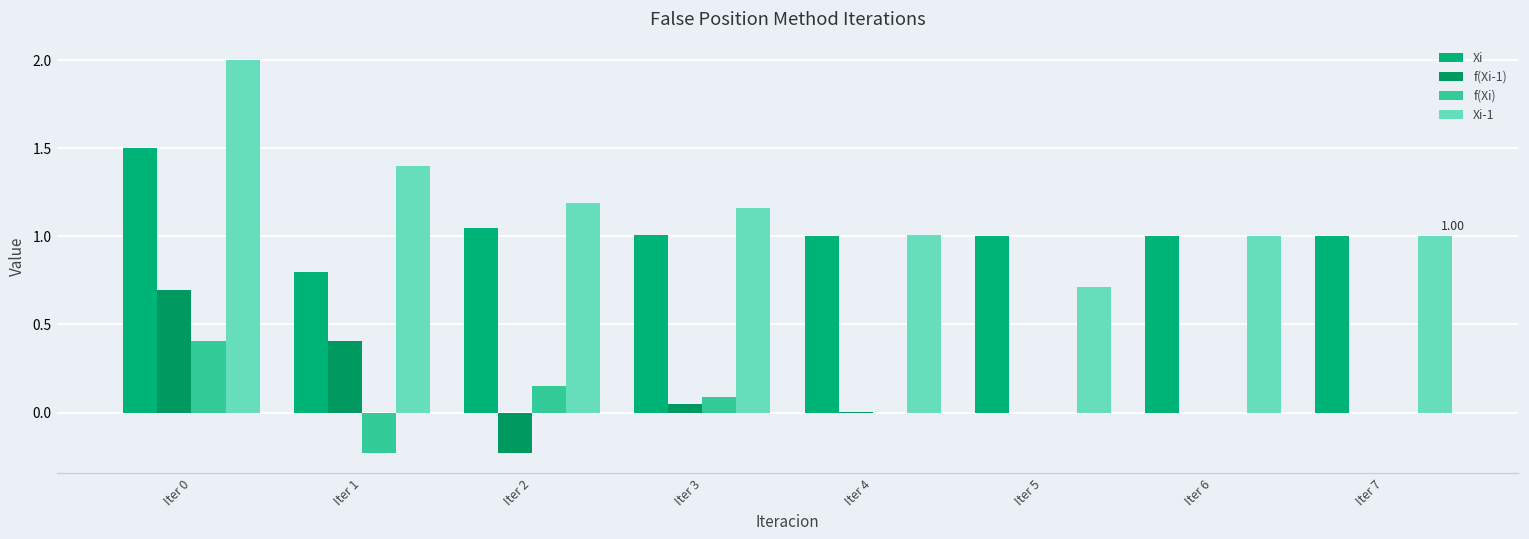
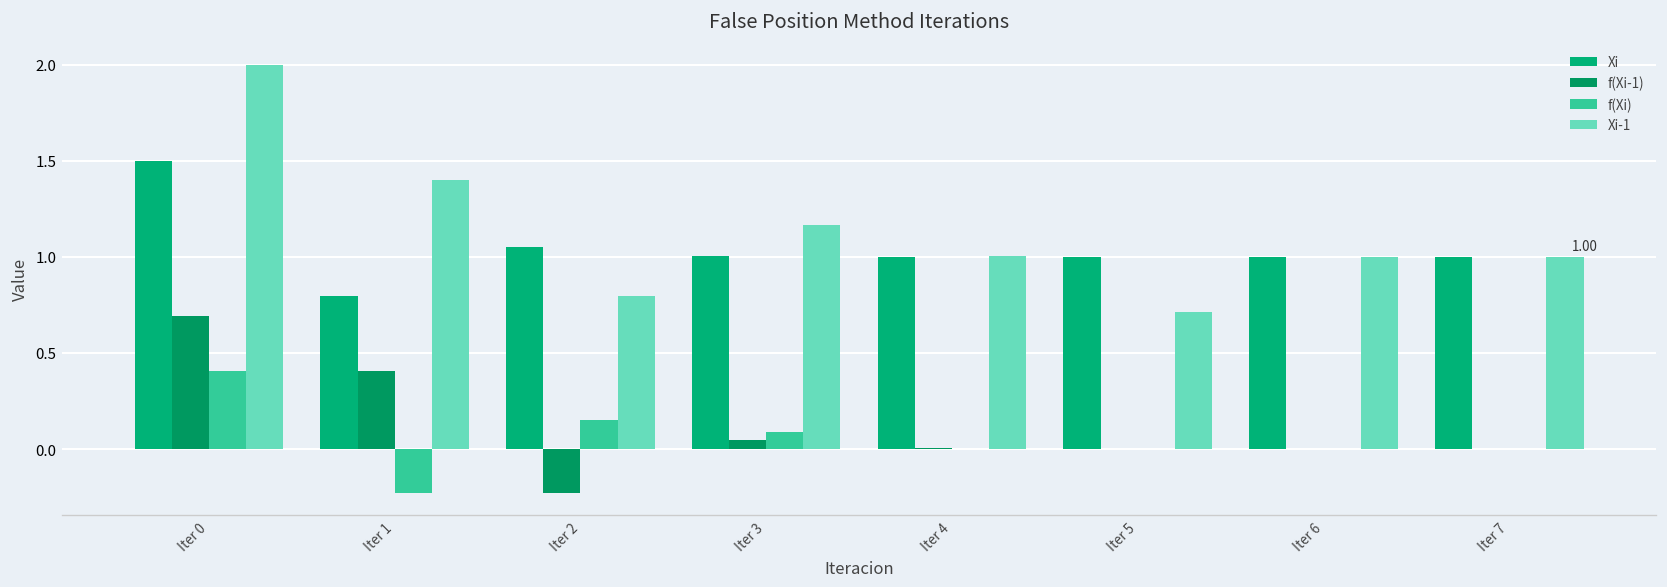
Xi-1, Iter 2: 1.19 -> 0.80
